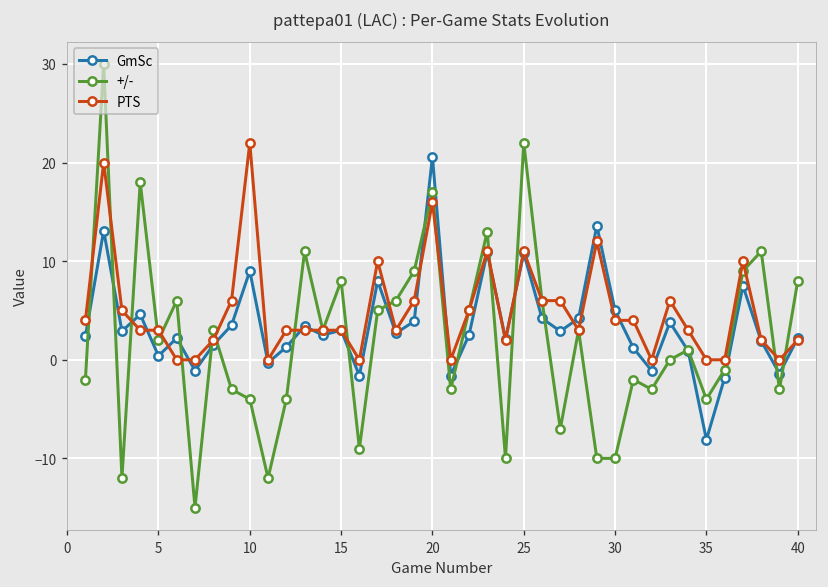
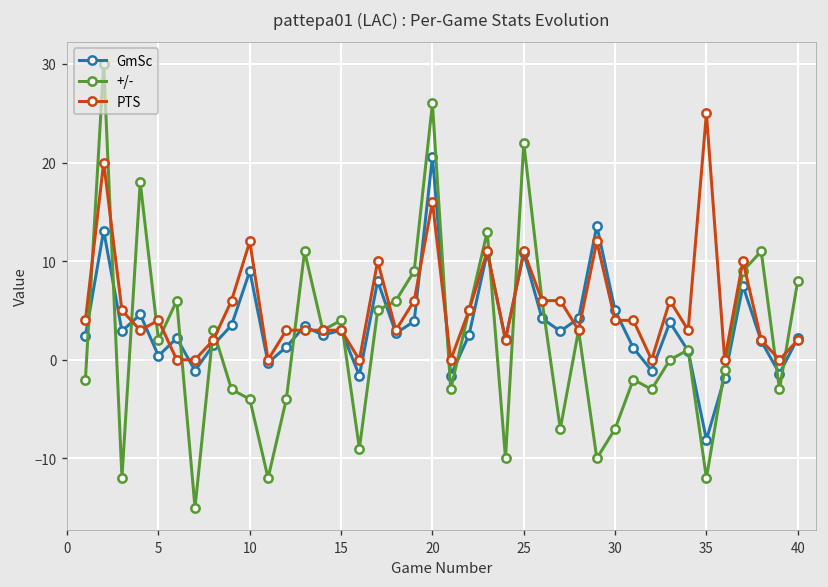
PTS, 5: 3 -> 4
PTS, 10: 22 -> 12
+/-, 15: 8 -> 4
+/-, 20: 17 -> 26
+/-, 30: -10 -> -7
+/-, 35: -4 -> -12
PTS, 35: 0 -> 25
